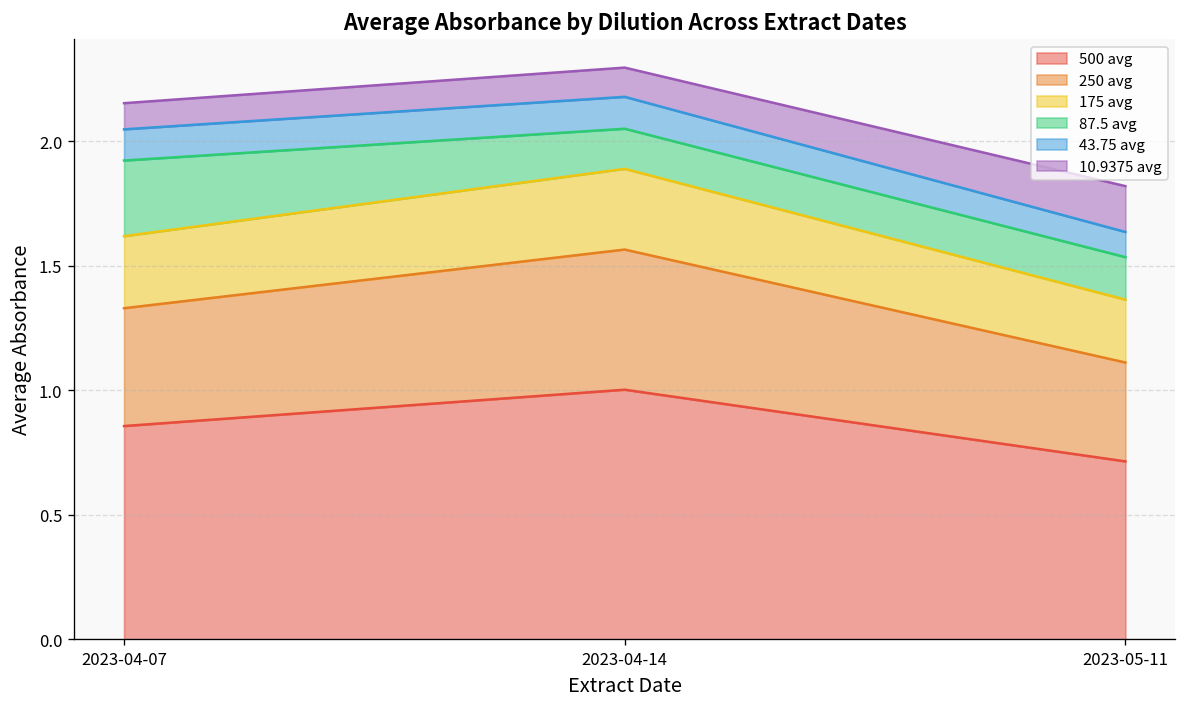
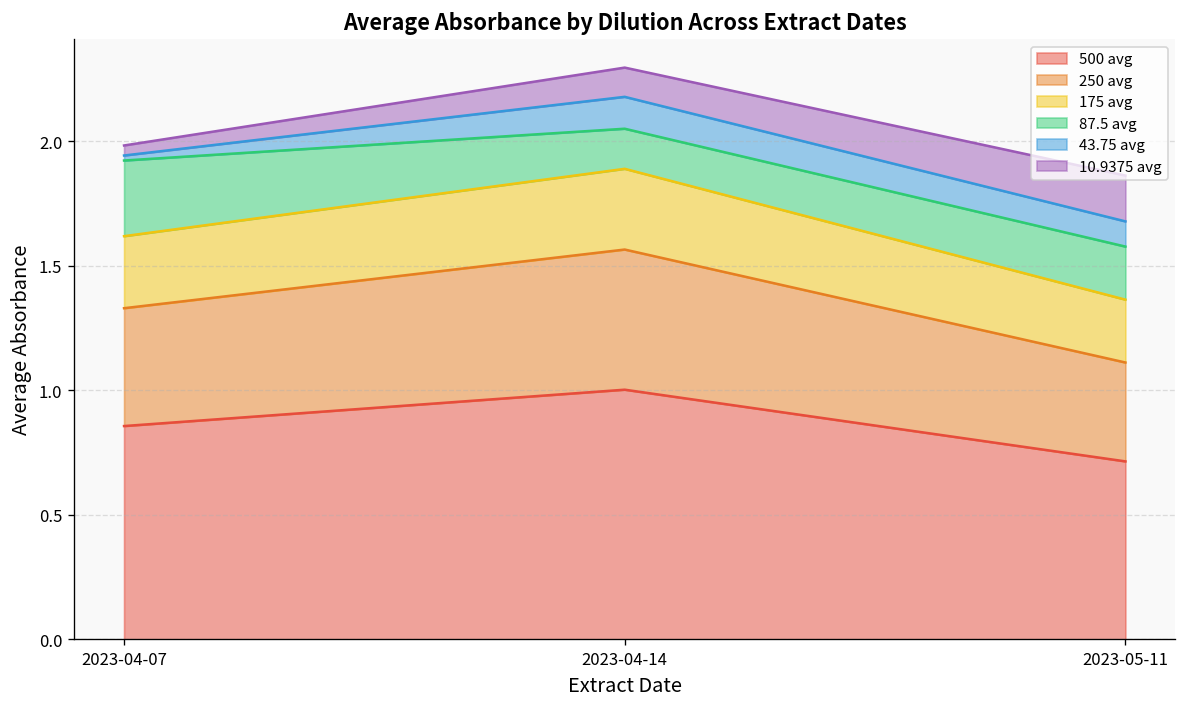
43.75 avg, 2023-04-07: 0.13 -> 0.02
10.9375 avg, 2023-04-07: 0.10 -> 0.04
87.5 avg, 2023-05-11: 0.17 -> 0.21
